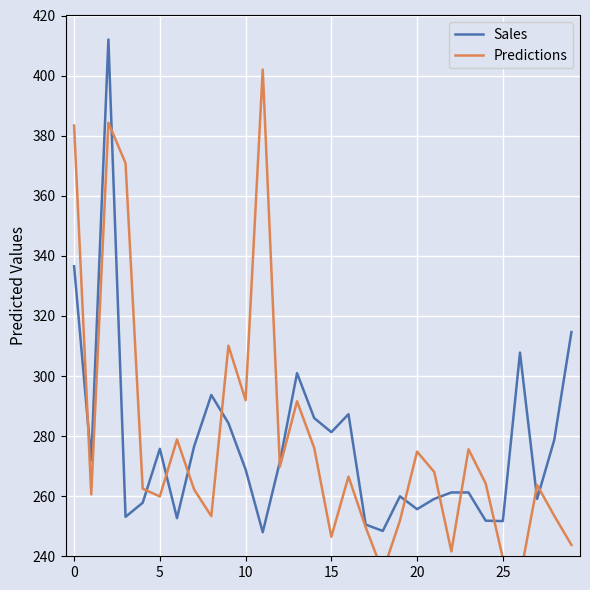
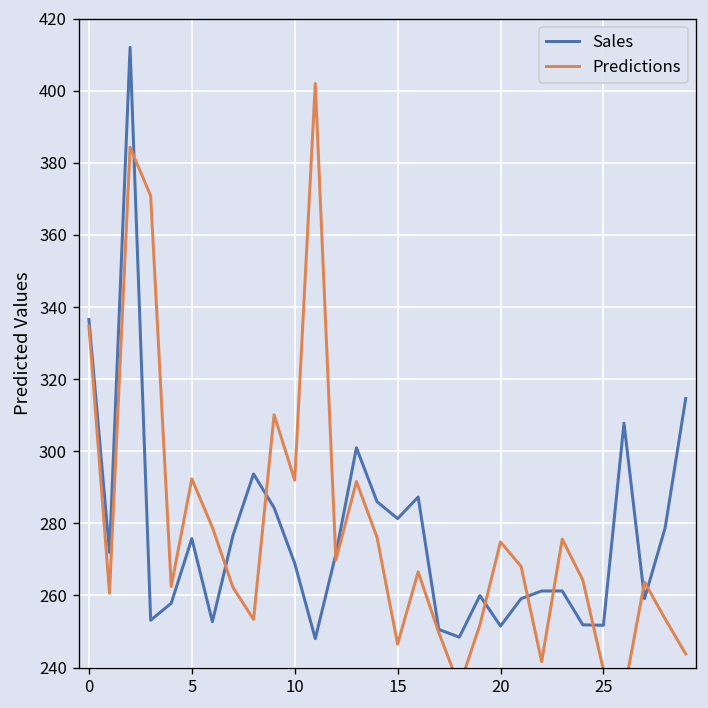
Predictions, 0: 383 -> 335
Predictions, 5: 260 -> 292
Sales, 20: 256 -> 252
